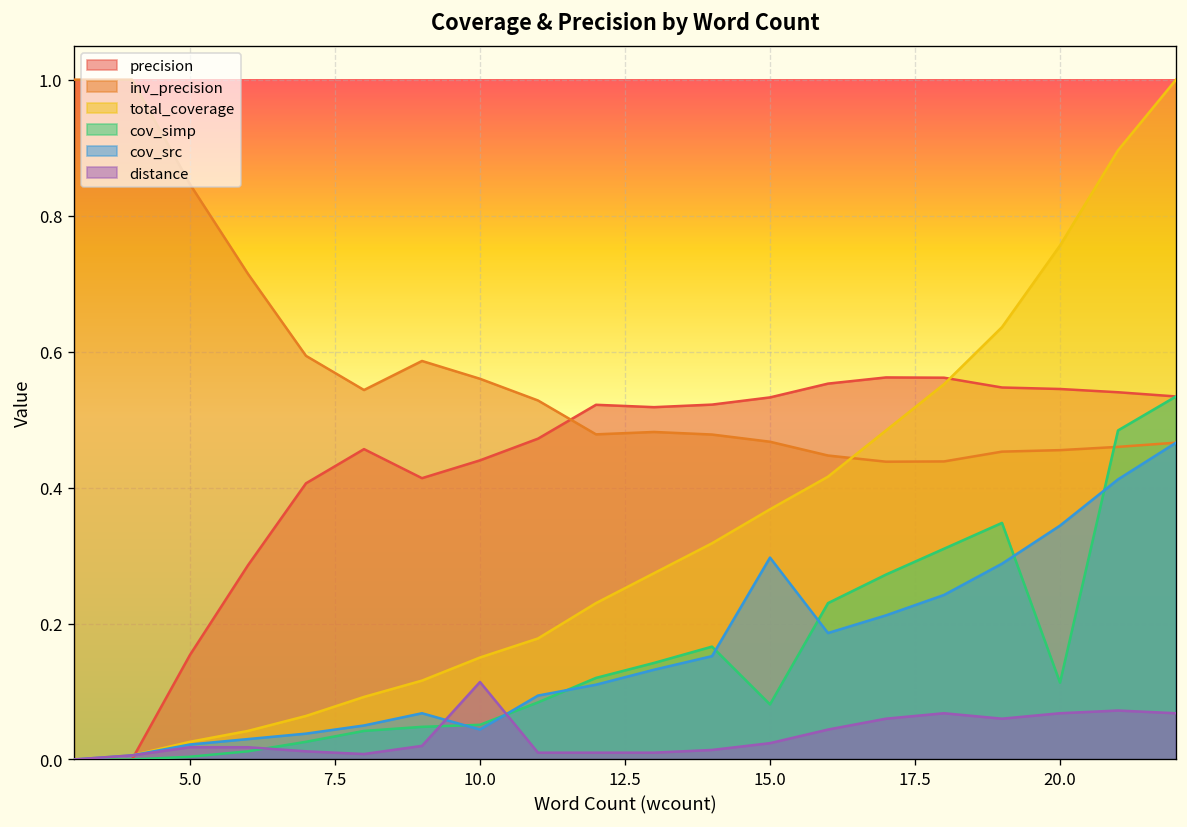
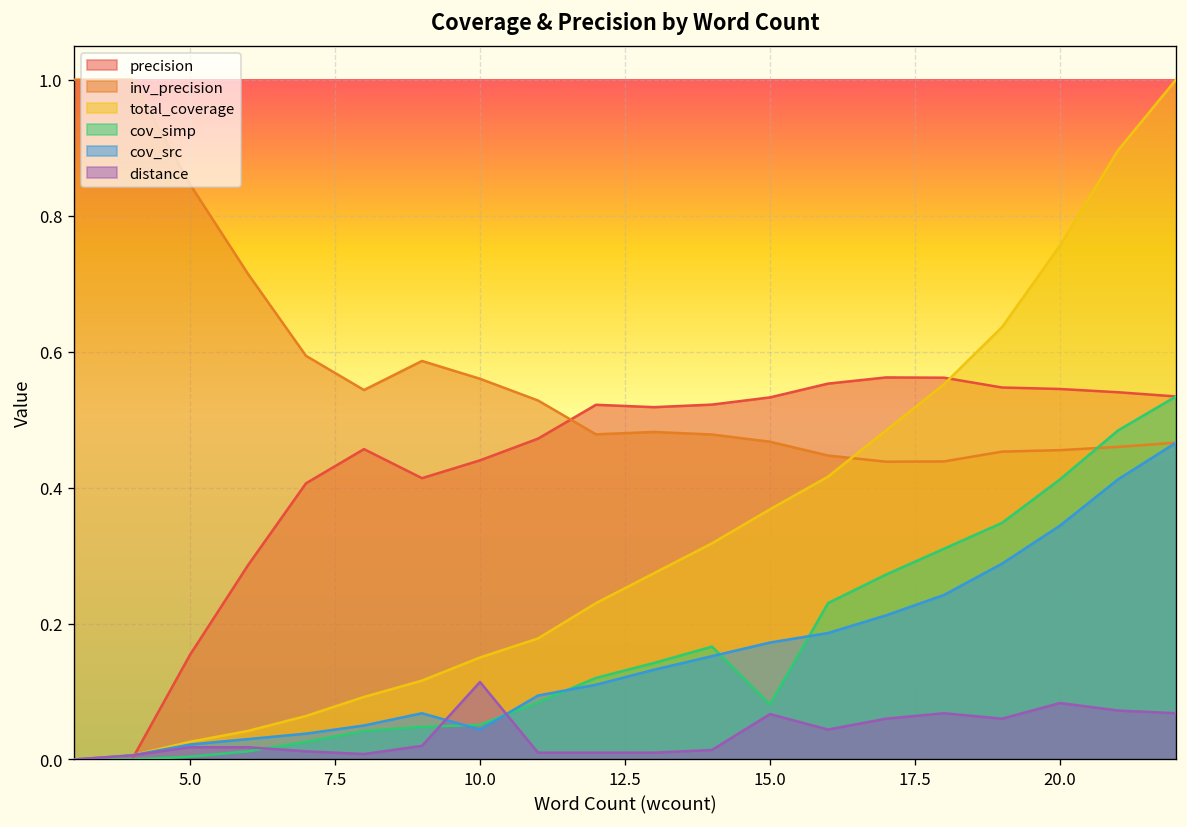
cov_src, 15.0: 0.30 -> 0.17
distance, 15.0: 0.02 -> 0.07
cov_simp, 20.0: 0.11 -> 0.41
distance, 20.0: 0.07 -> 0.08
